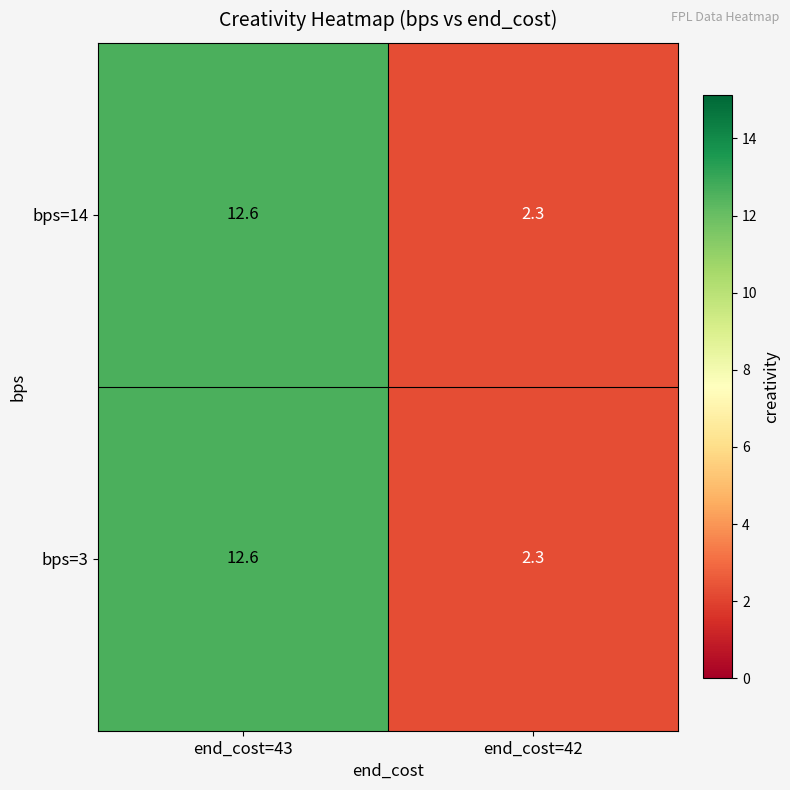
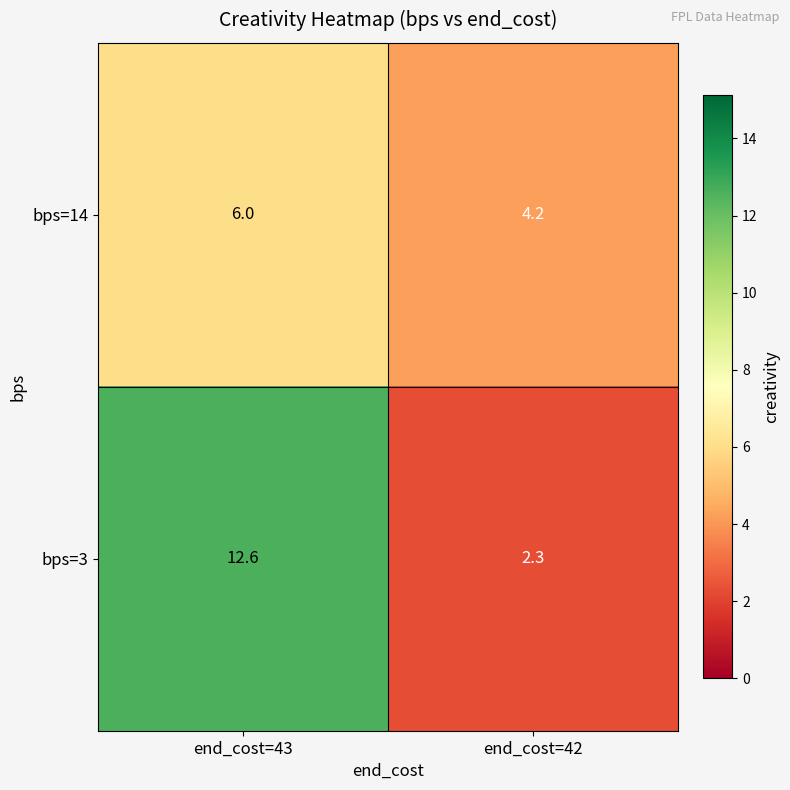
bps=14, end_cost=43: 12.6 -> 6.0
bps=14, end_cost=42: 2.3 -> 4.2
